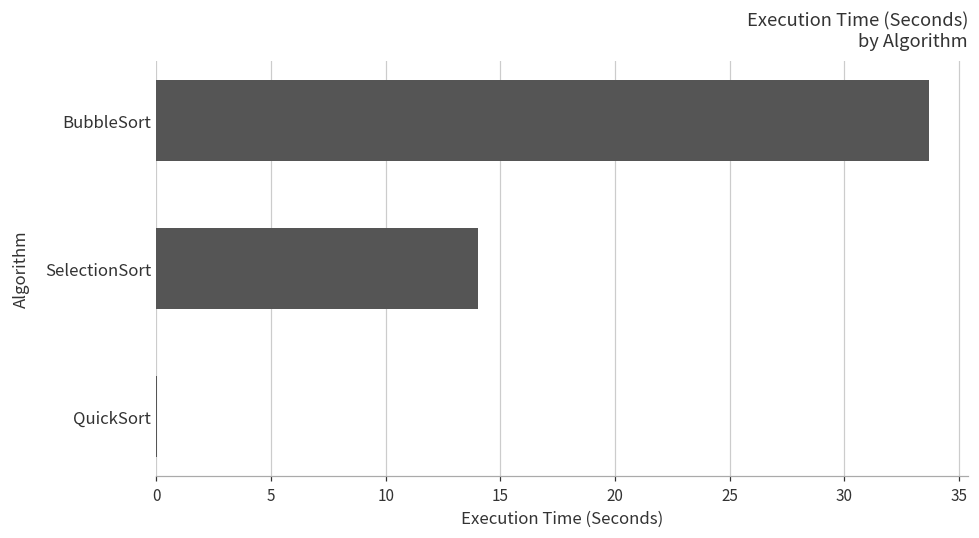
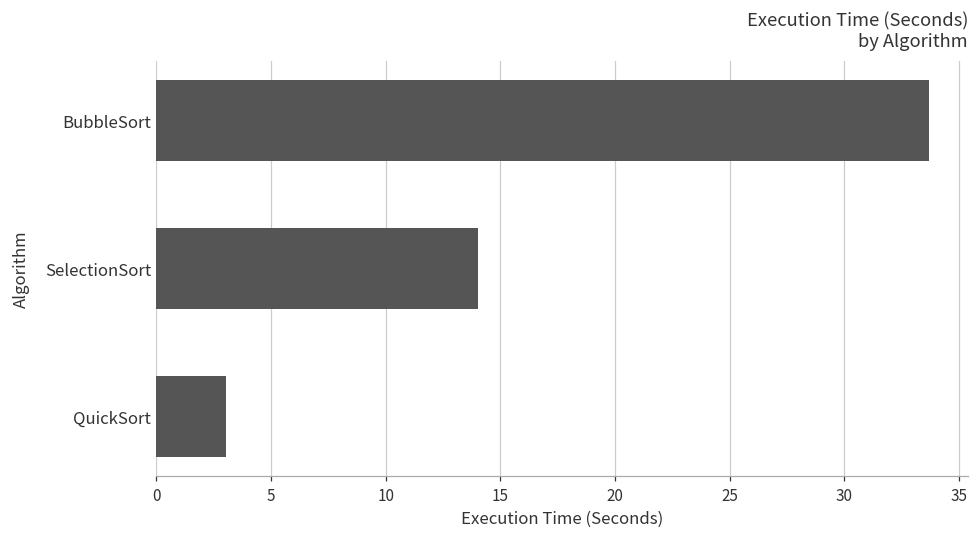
QuickSort: 0.0 -> 3.0
